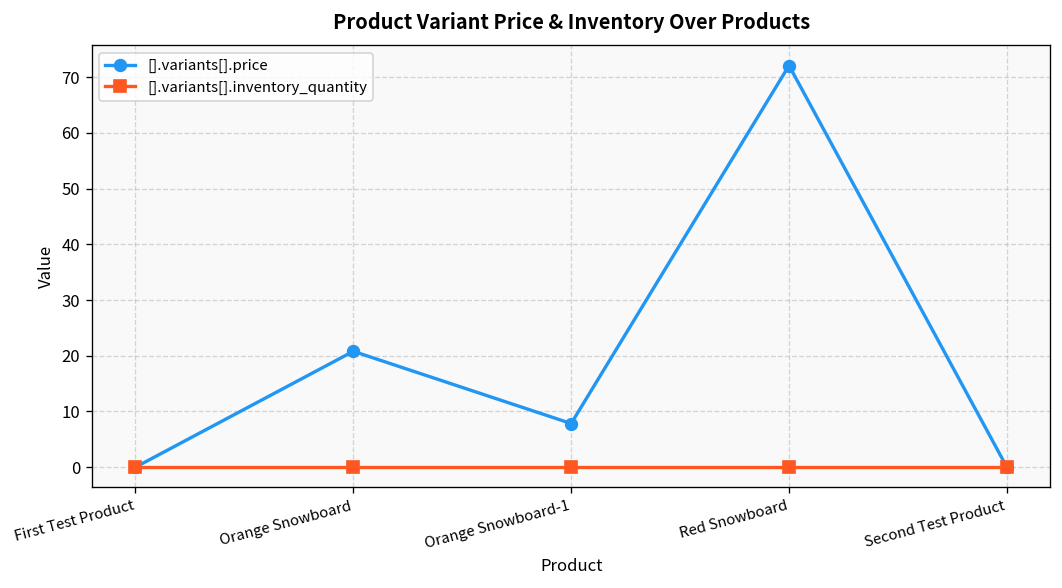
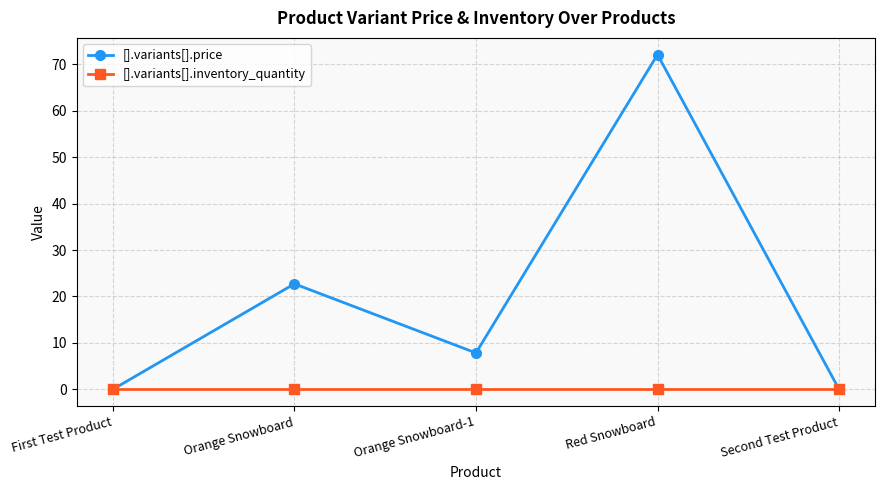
[].variants[].price, Orange Snowboard: 21 -> 23
